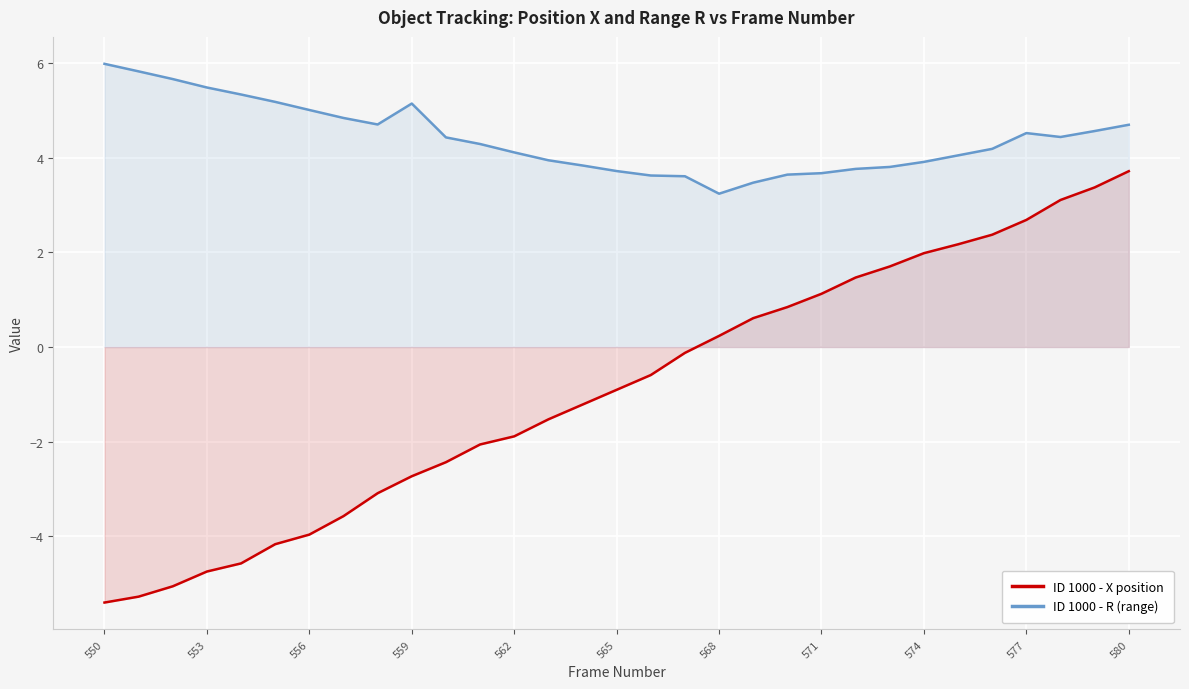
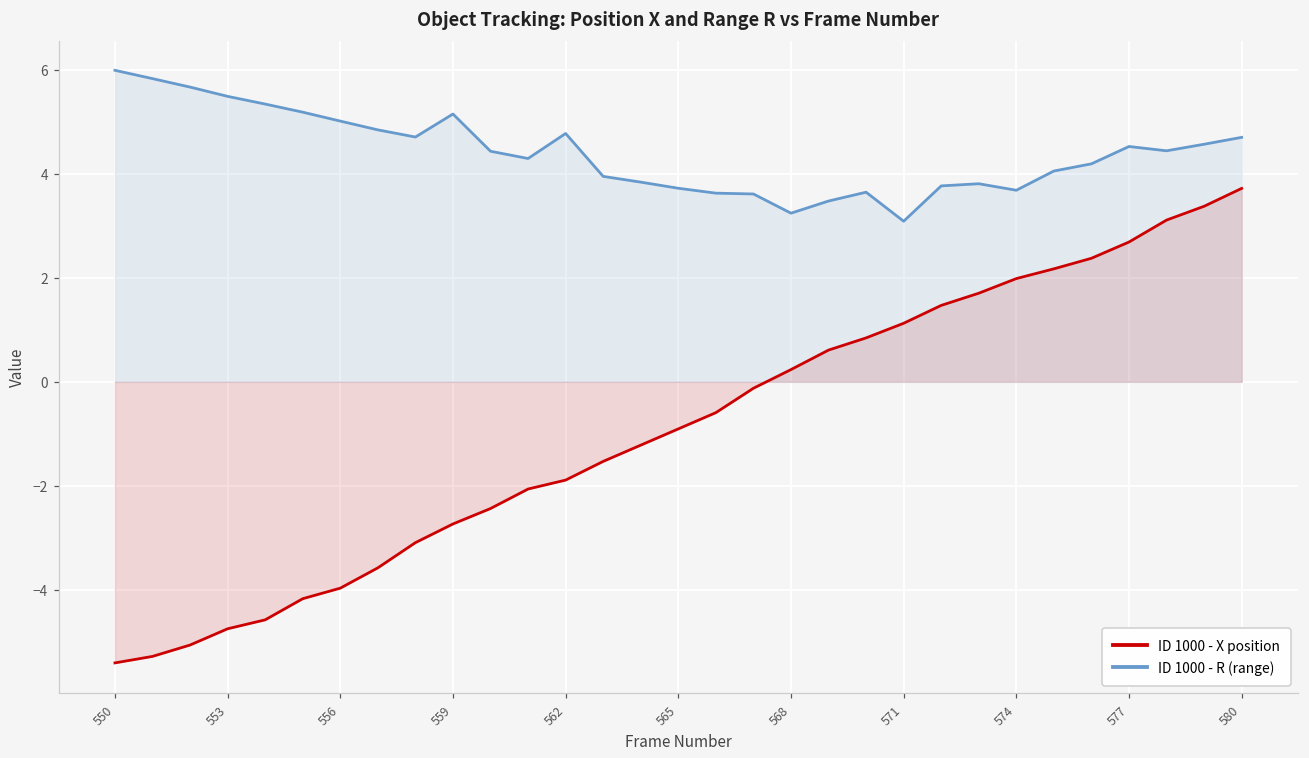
ID 1000 - R (range), 562: 4.1 -> 4.8
ID 1000 - R (range), 571: 3.7 -> 3.1
ID 1000 - R (range), 574: 3.9 -> 3.7
